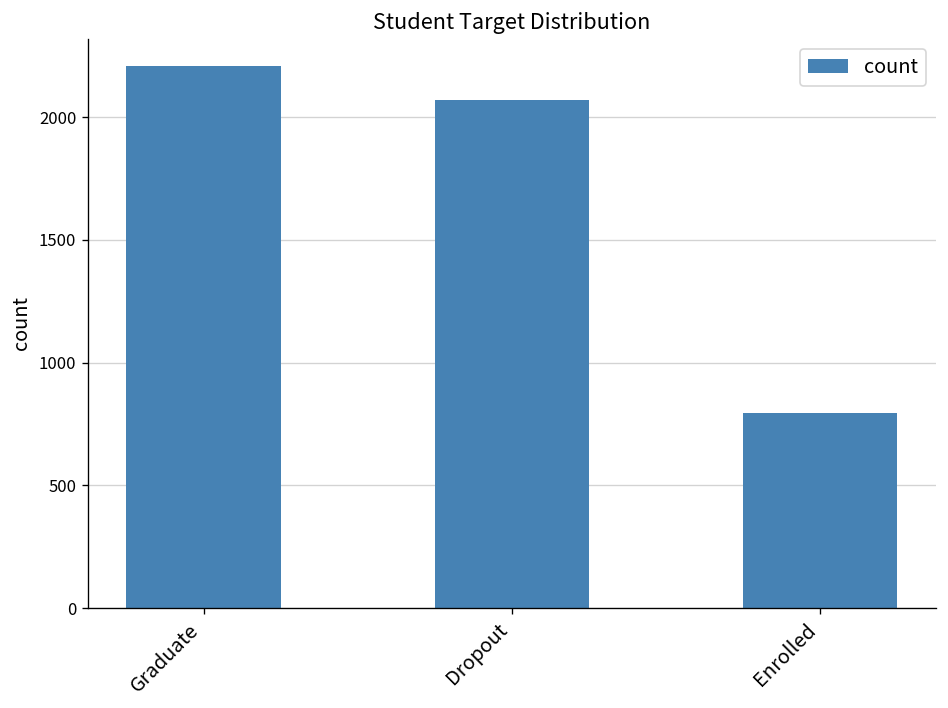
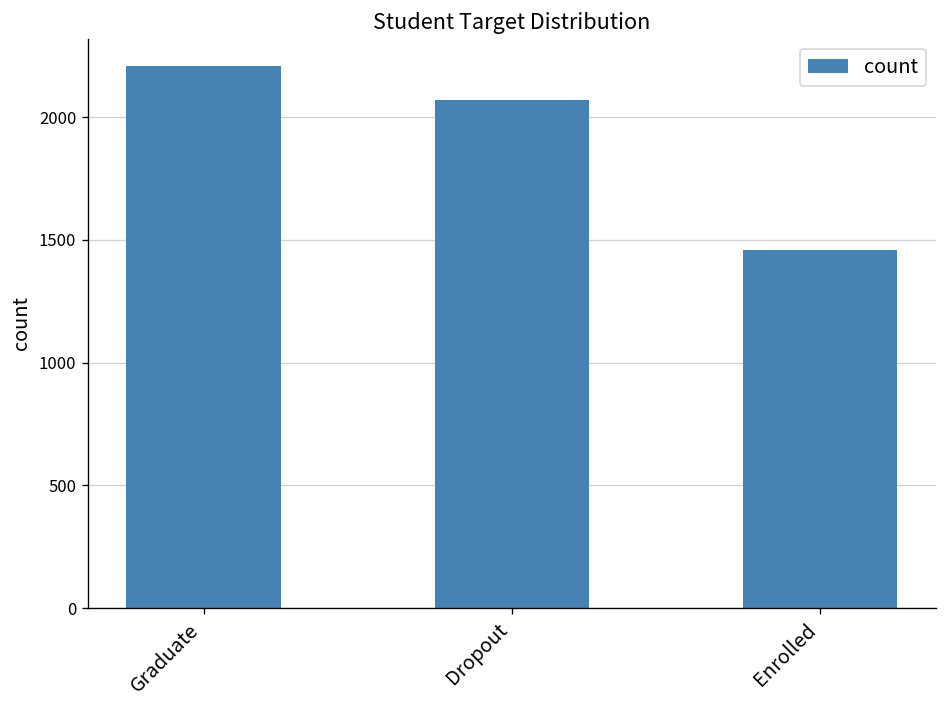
Enrolled: 790 -> 1460
